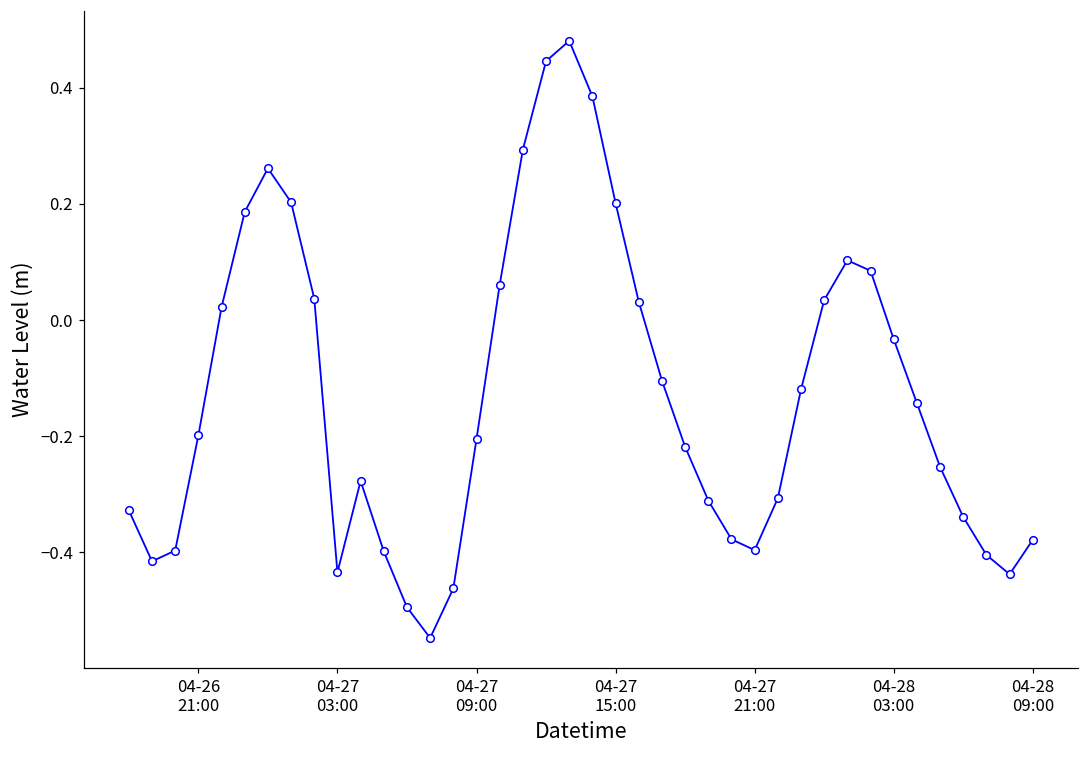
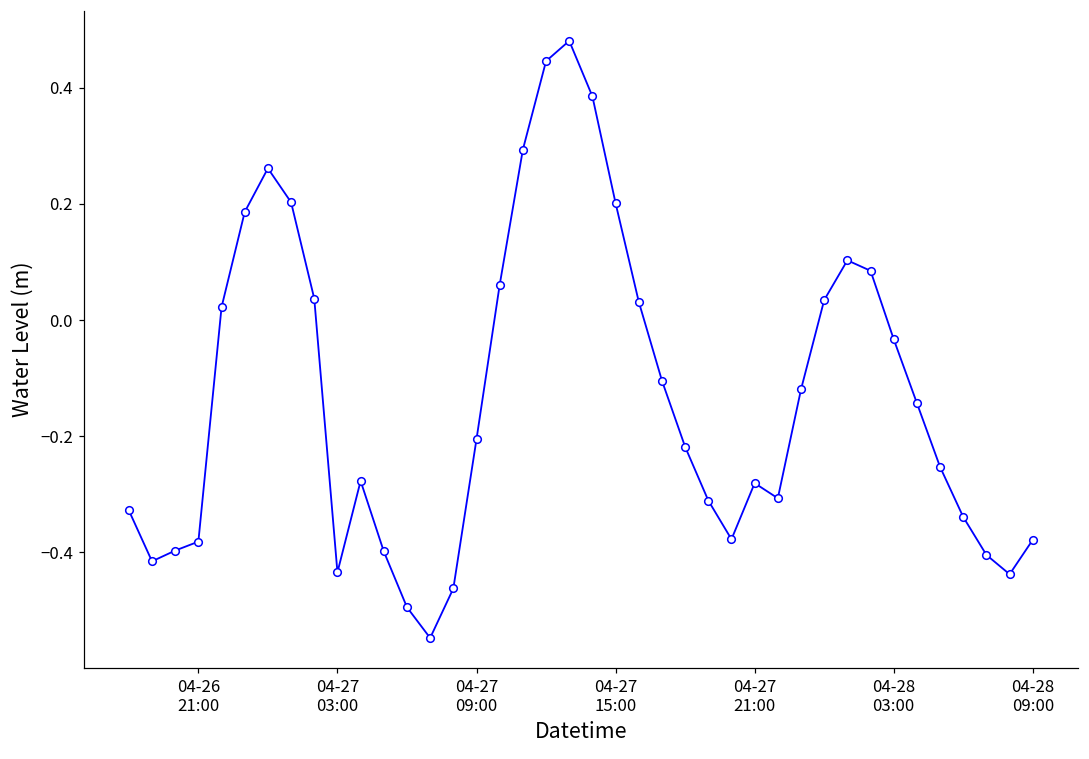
04-26 21:00: -0.20 -> -0.38
04-27 21:00: -0.40 -> -0.28
